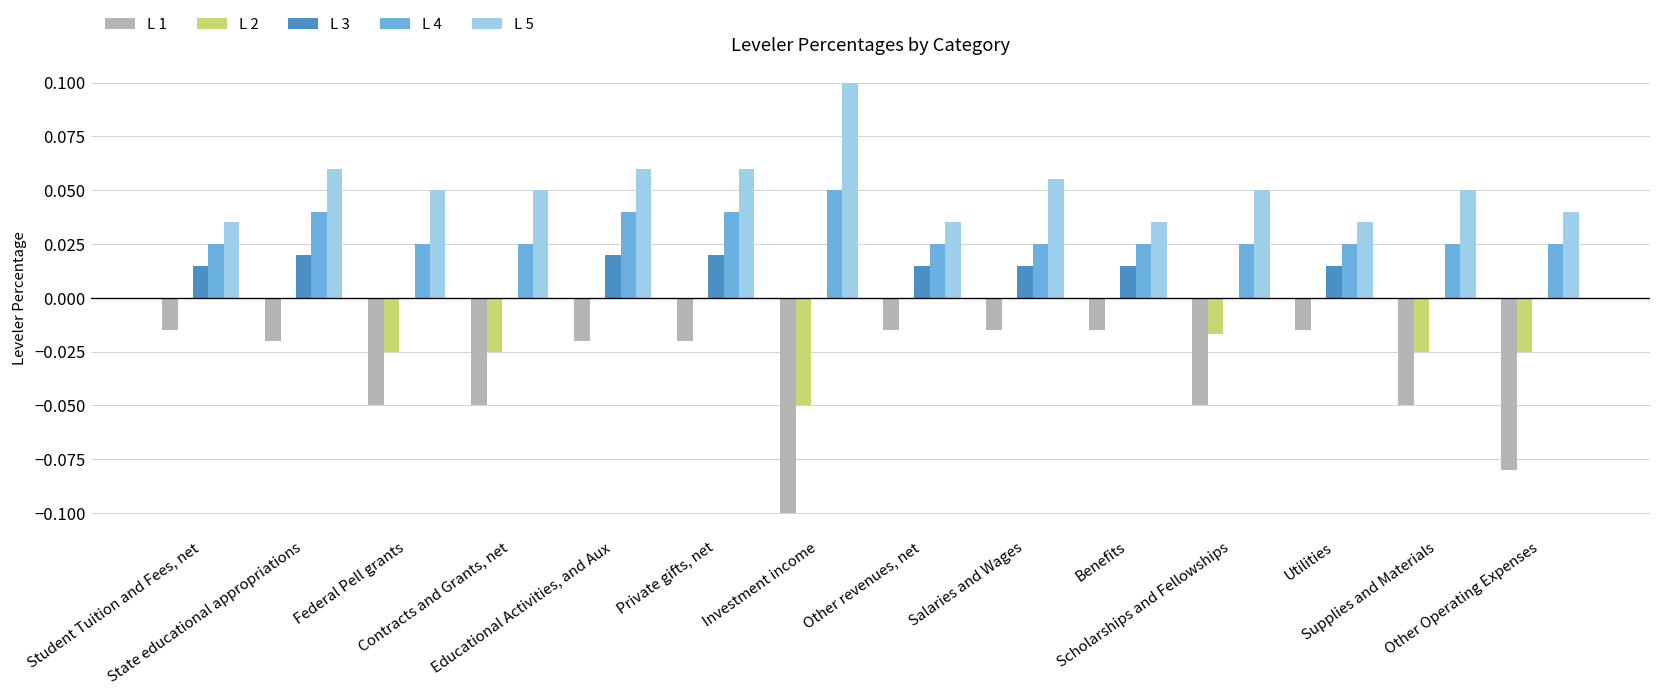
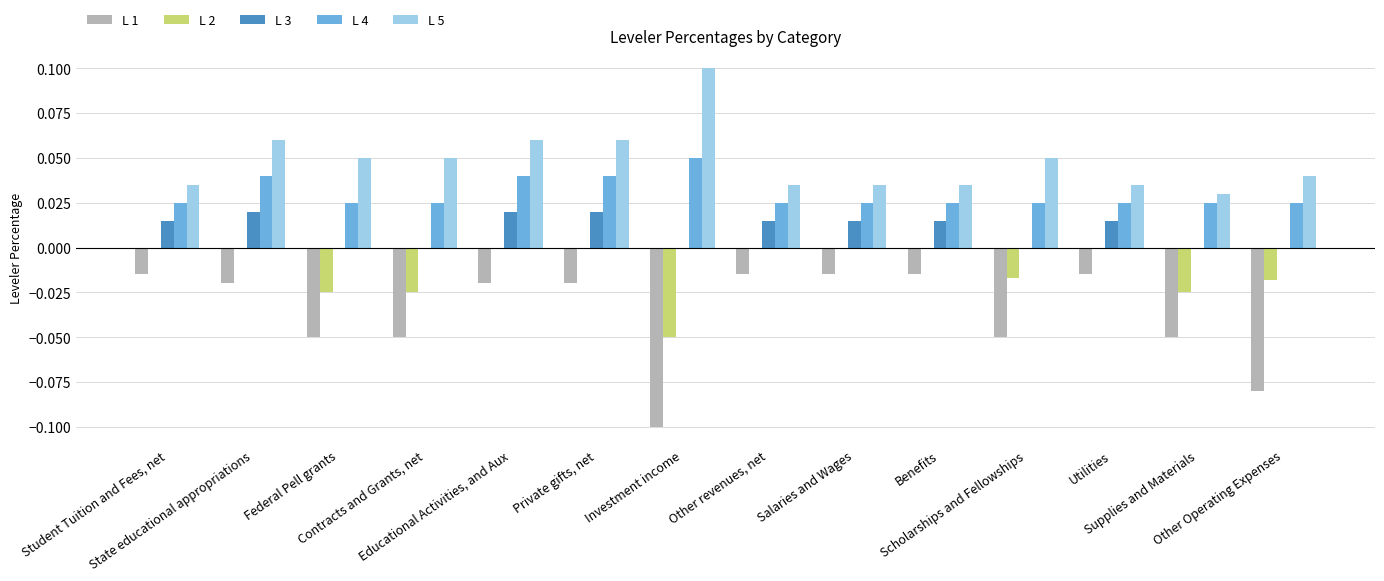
L 5, Salaries and Wages: 0.055 -> 0.035
L 5, Supplies and Materials: 0.05 -> 0.03
L 2, Other Operating Expenses: -0.025 -> -0.018
